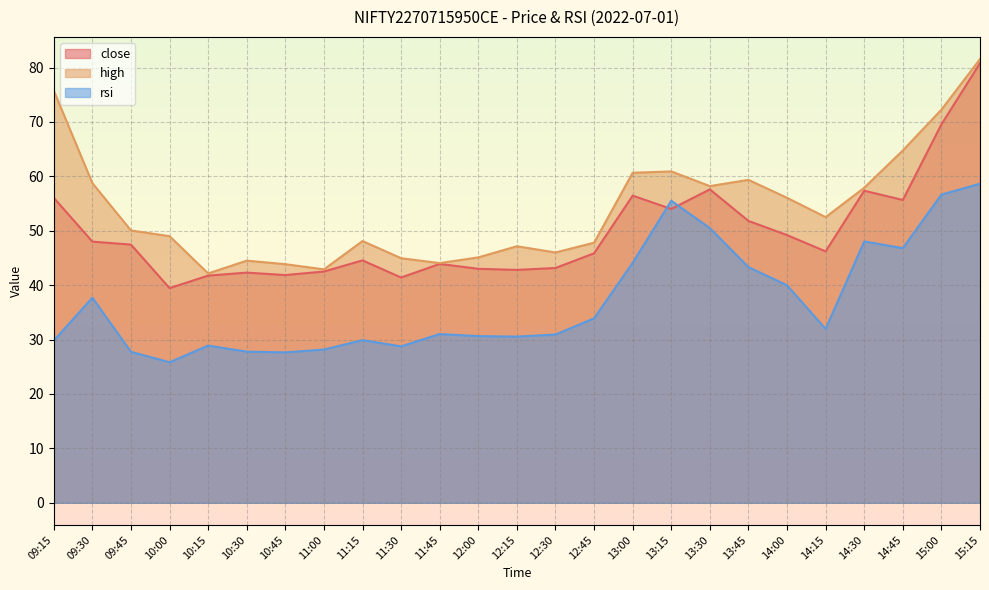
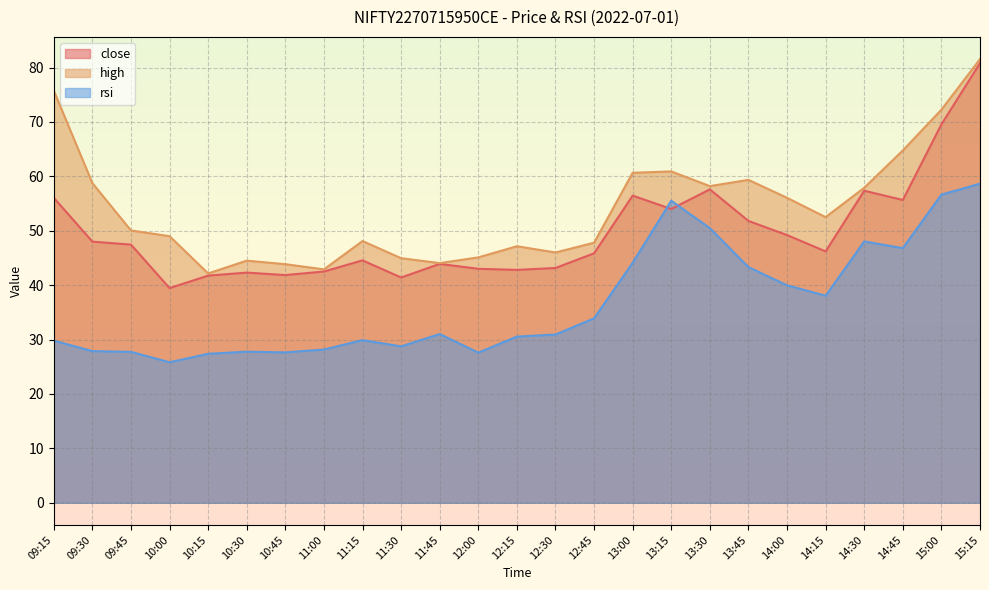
rsi, 09:30: 38 -> 28
rsi, 10:15: 29 -> 27
rsi, 12:00: 31 -> 28
rsi, 14:15: 32 -> 38
